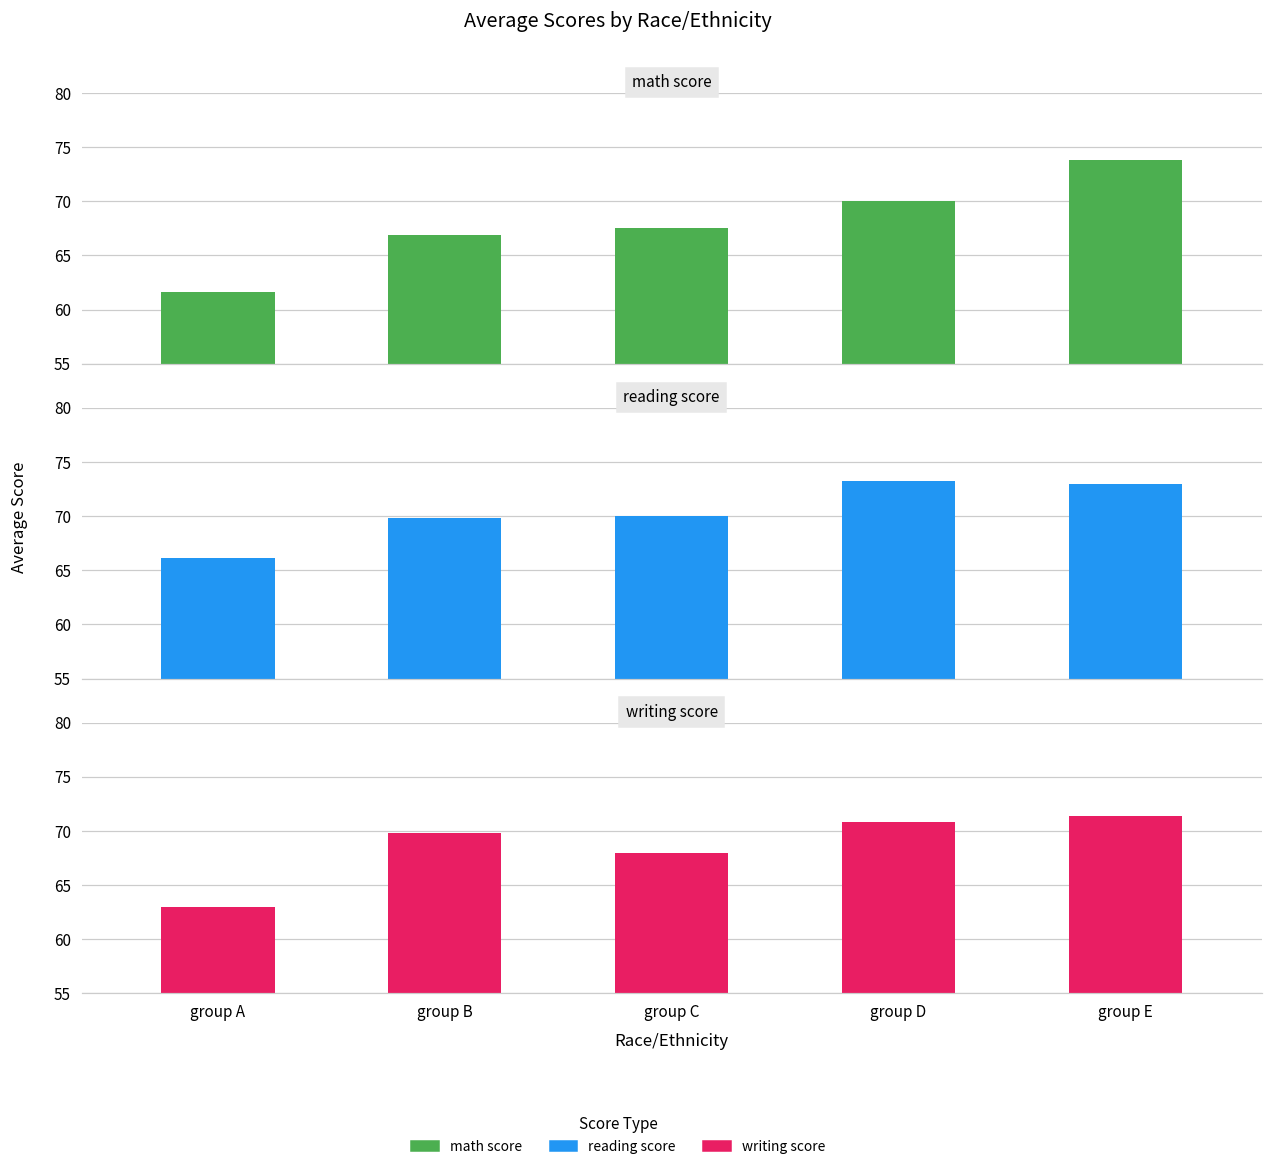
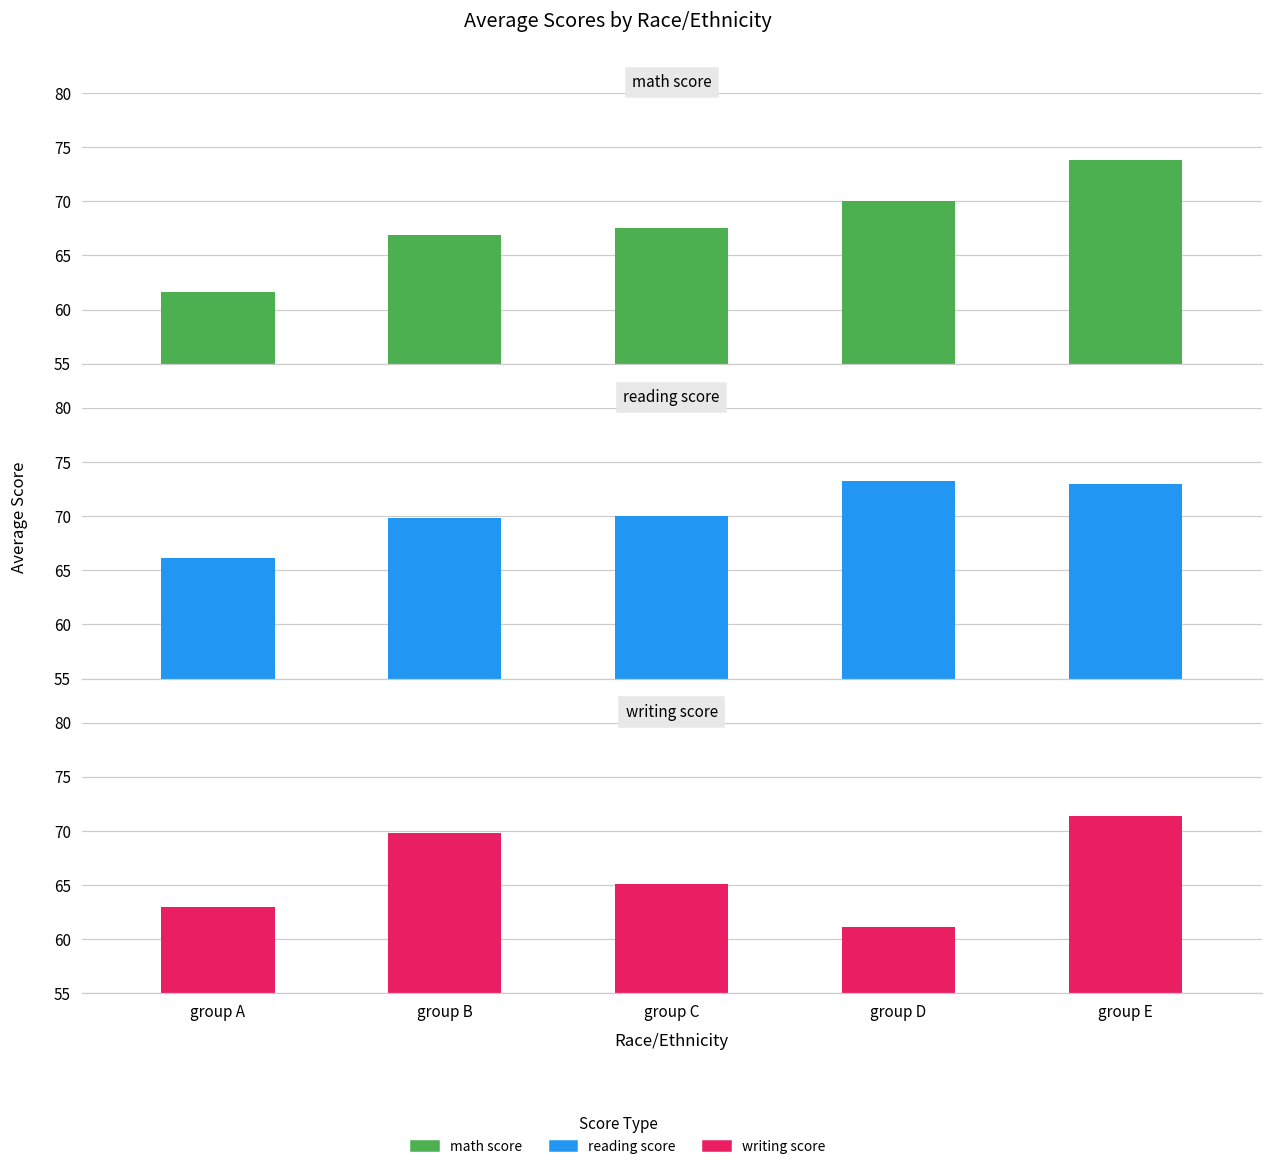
writing score, group C: 68 -> 65
writing score, group D: 71 -> 61
